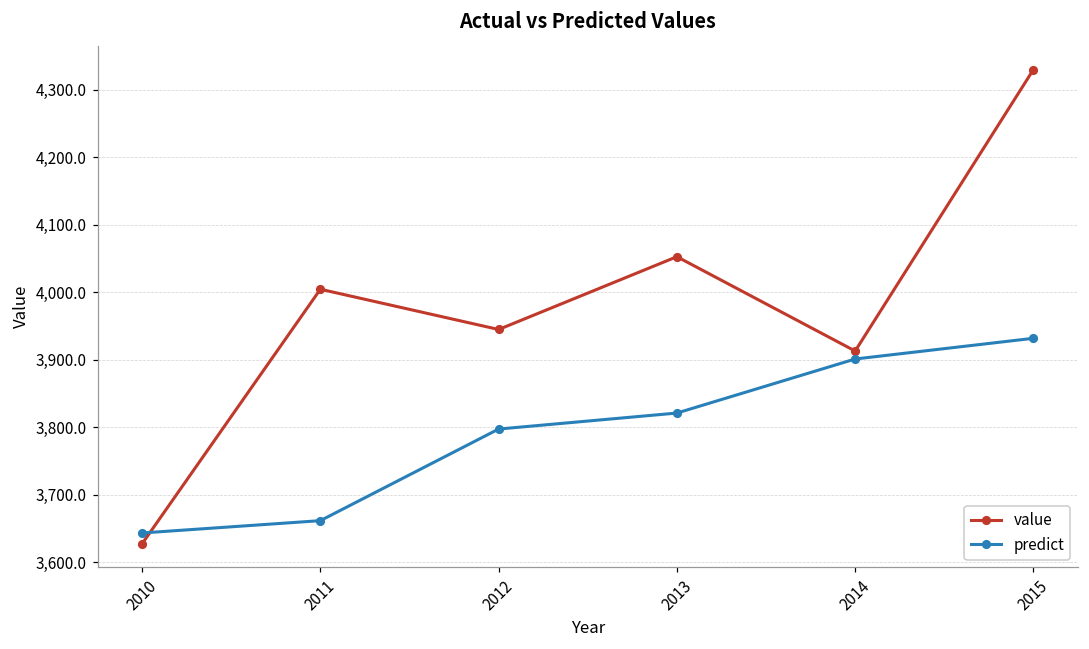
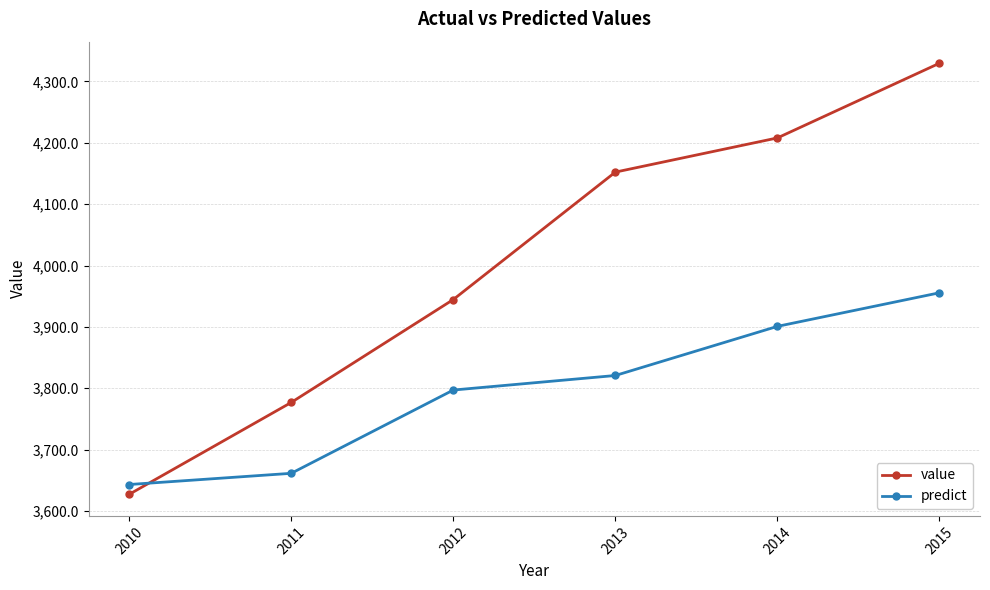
value, 2011: 4,000 -> 3,780
value, 2013: 4,050 -> 4,150
value, 2014: 3,910 -> 4,210
predict, 2015: 3,930 -> 3,960
